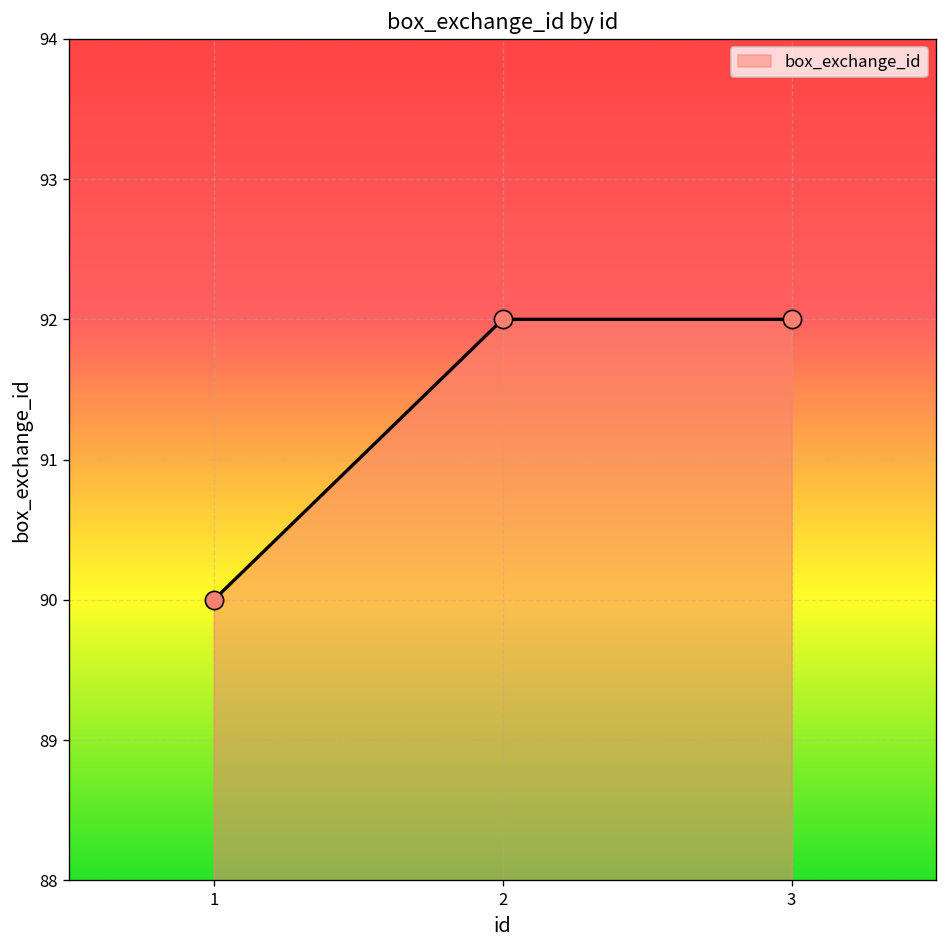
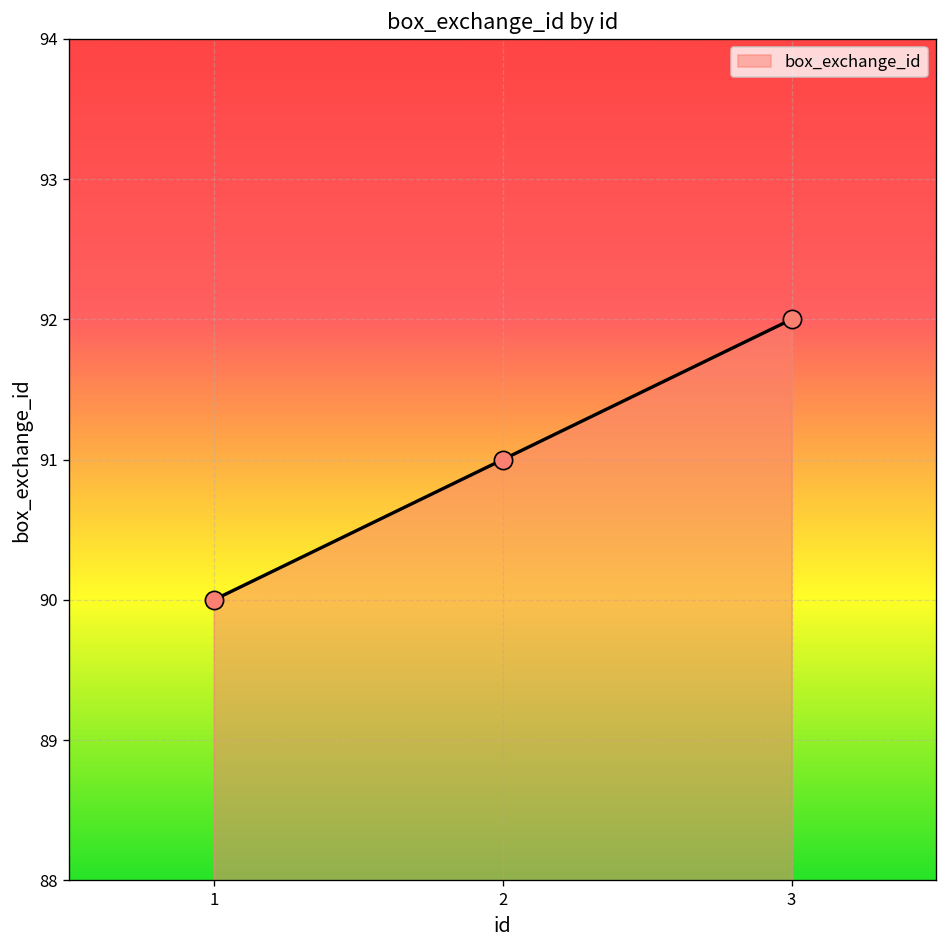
2: 92 -> 91
